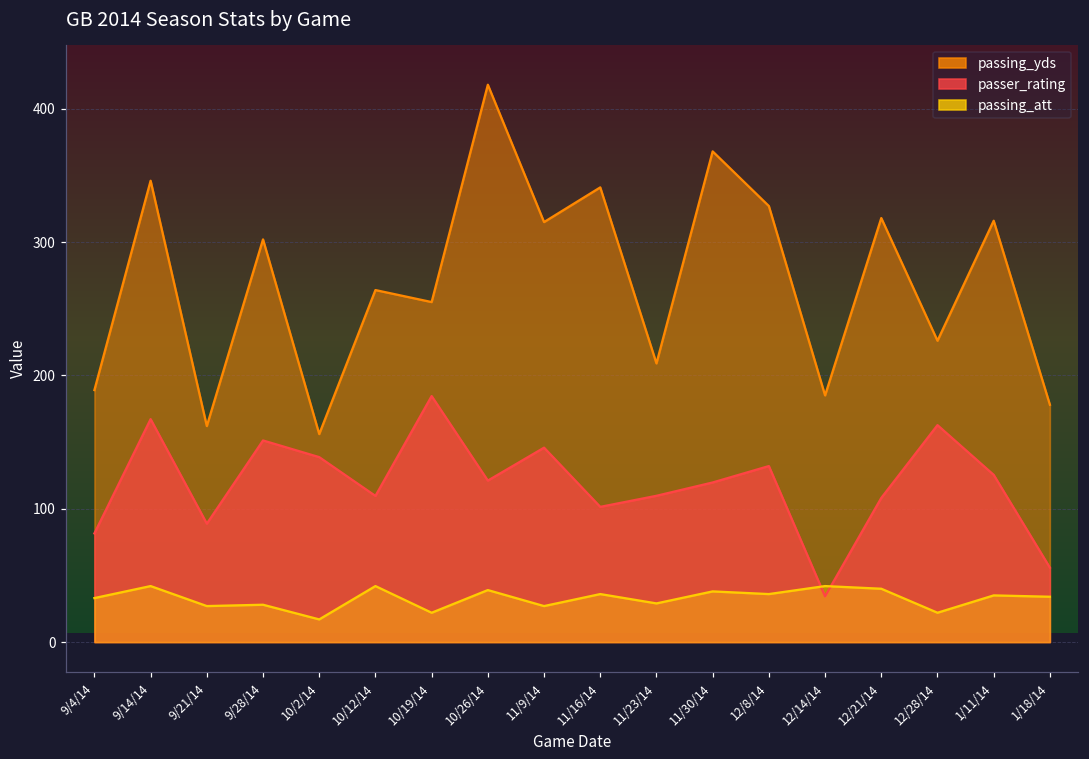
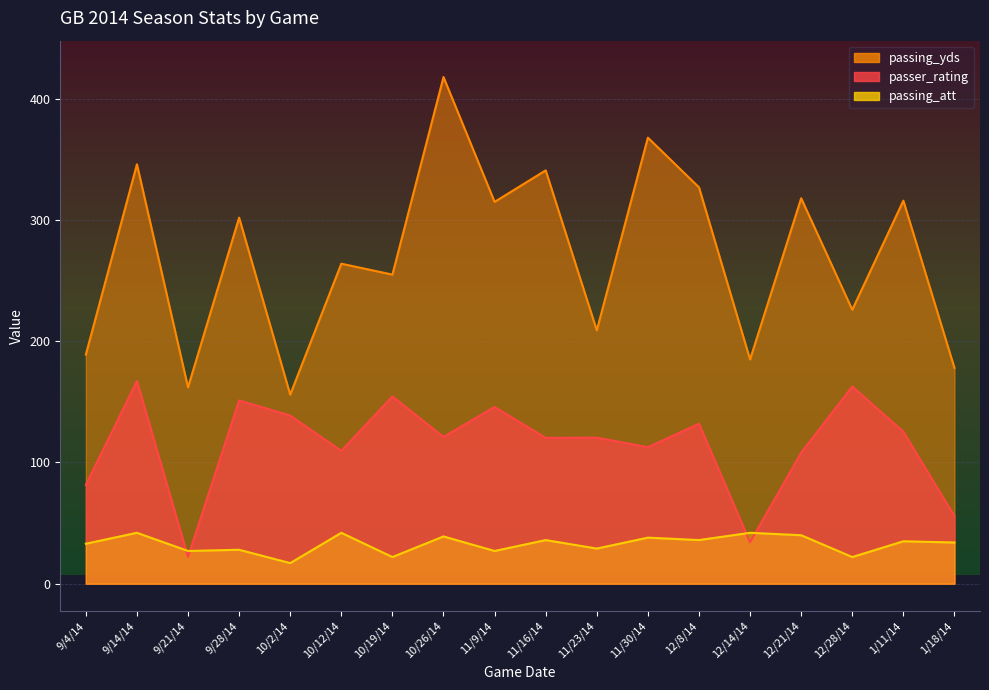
passer_rating, 9/21/14: 89 -> 22
passer_rating, 10/19/14: 185 -> 155
passer_rating, 11/16/14: 101 -> 120
passer_rating, 11/23/14: 110 -> 121
passer_rating, 11/30/14: 120 -> 113
